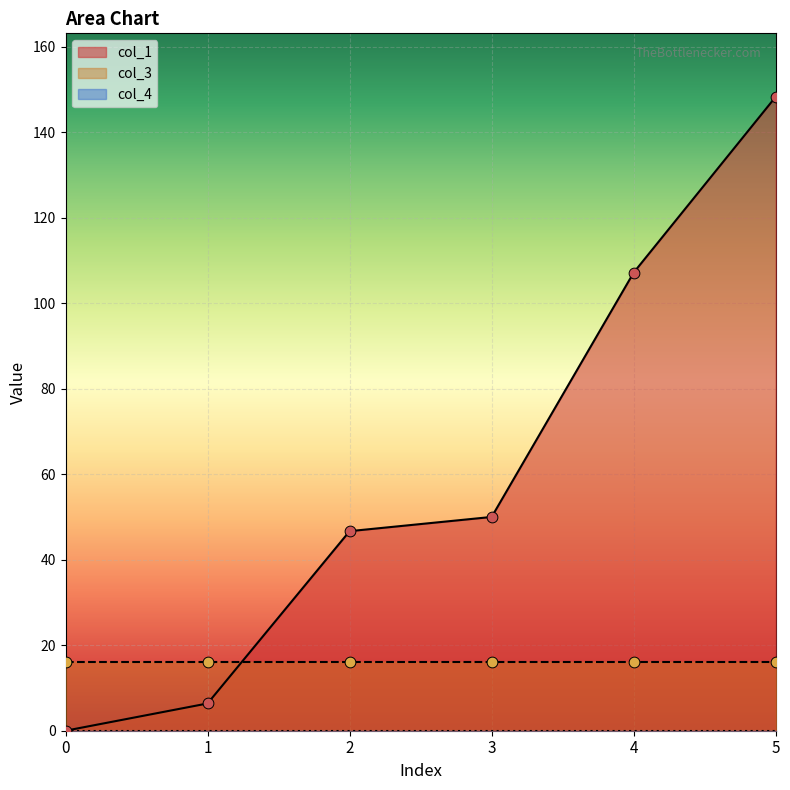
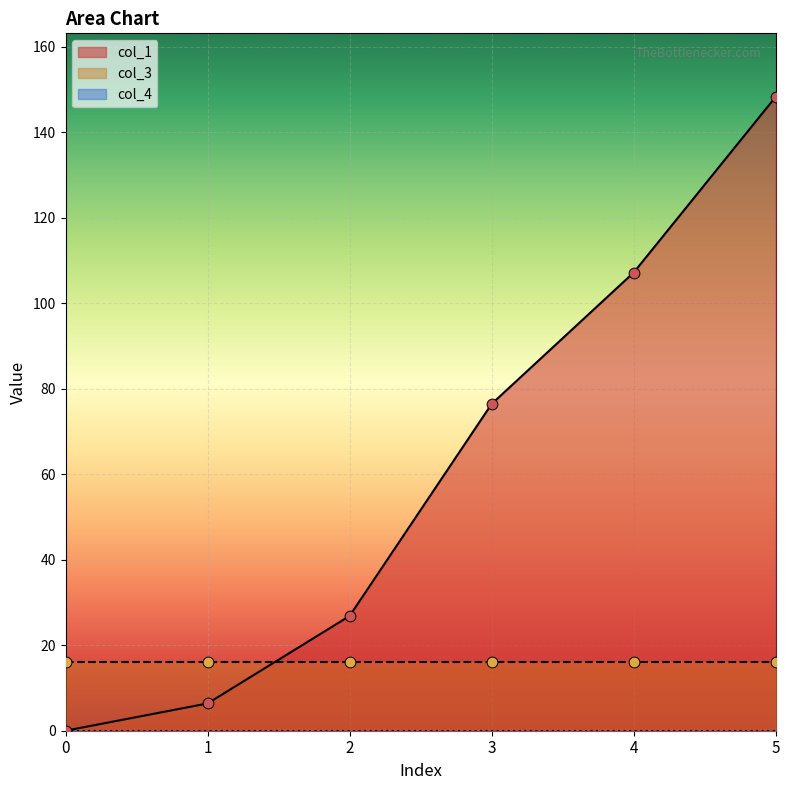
col_1, 2: 47 -> 27
col_1, 3: 50 -> 76
